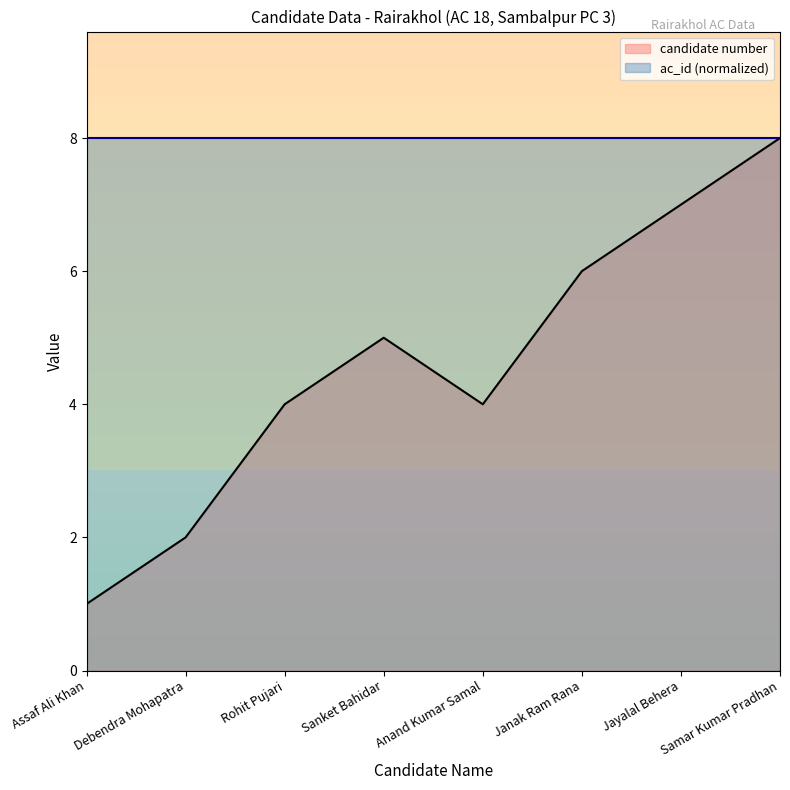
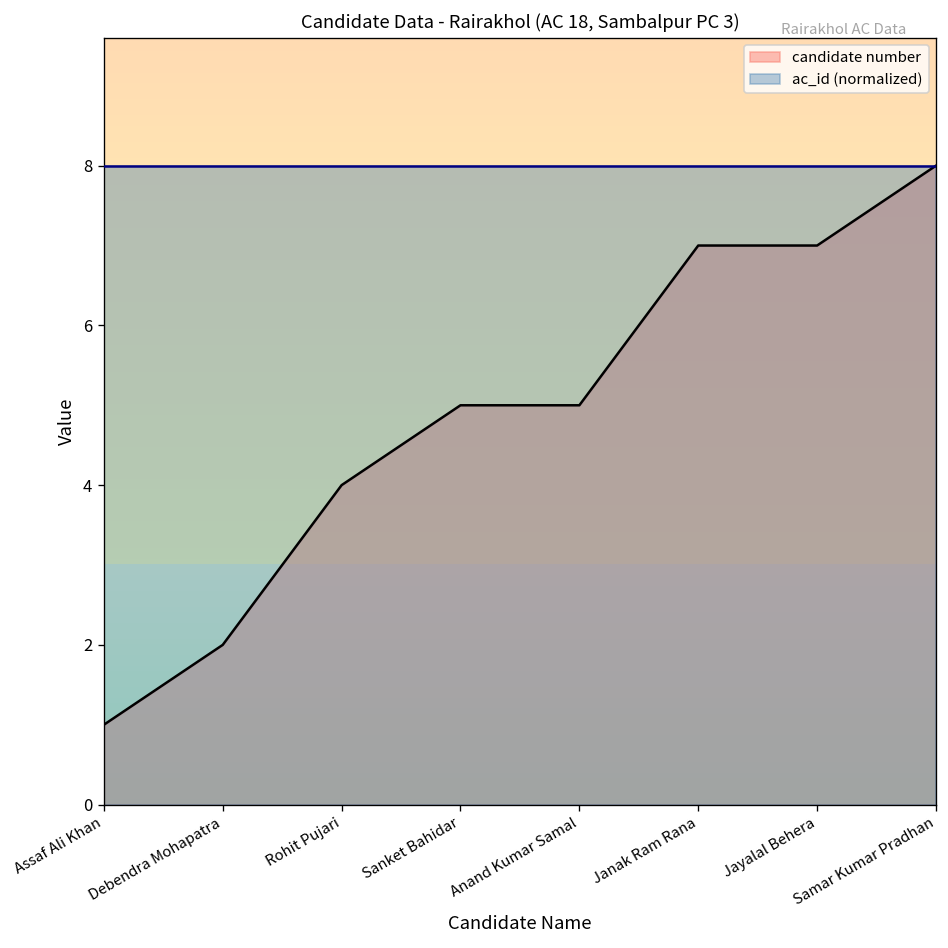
candidate number, Anand Kumar Samal: 4 -> 5
candidate number, Janak Ram Rana: 6 -> 7
